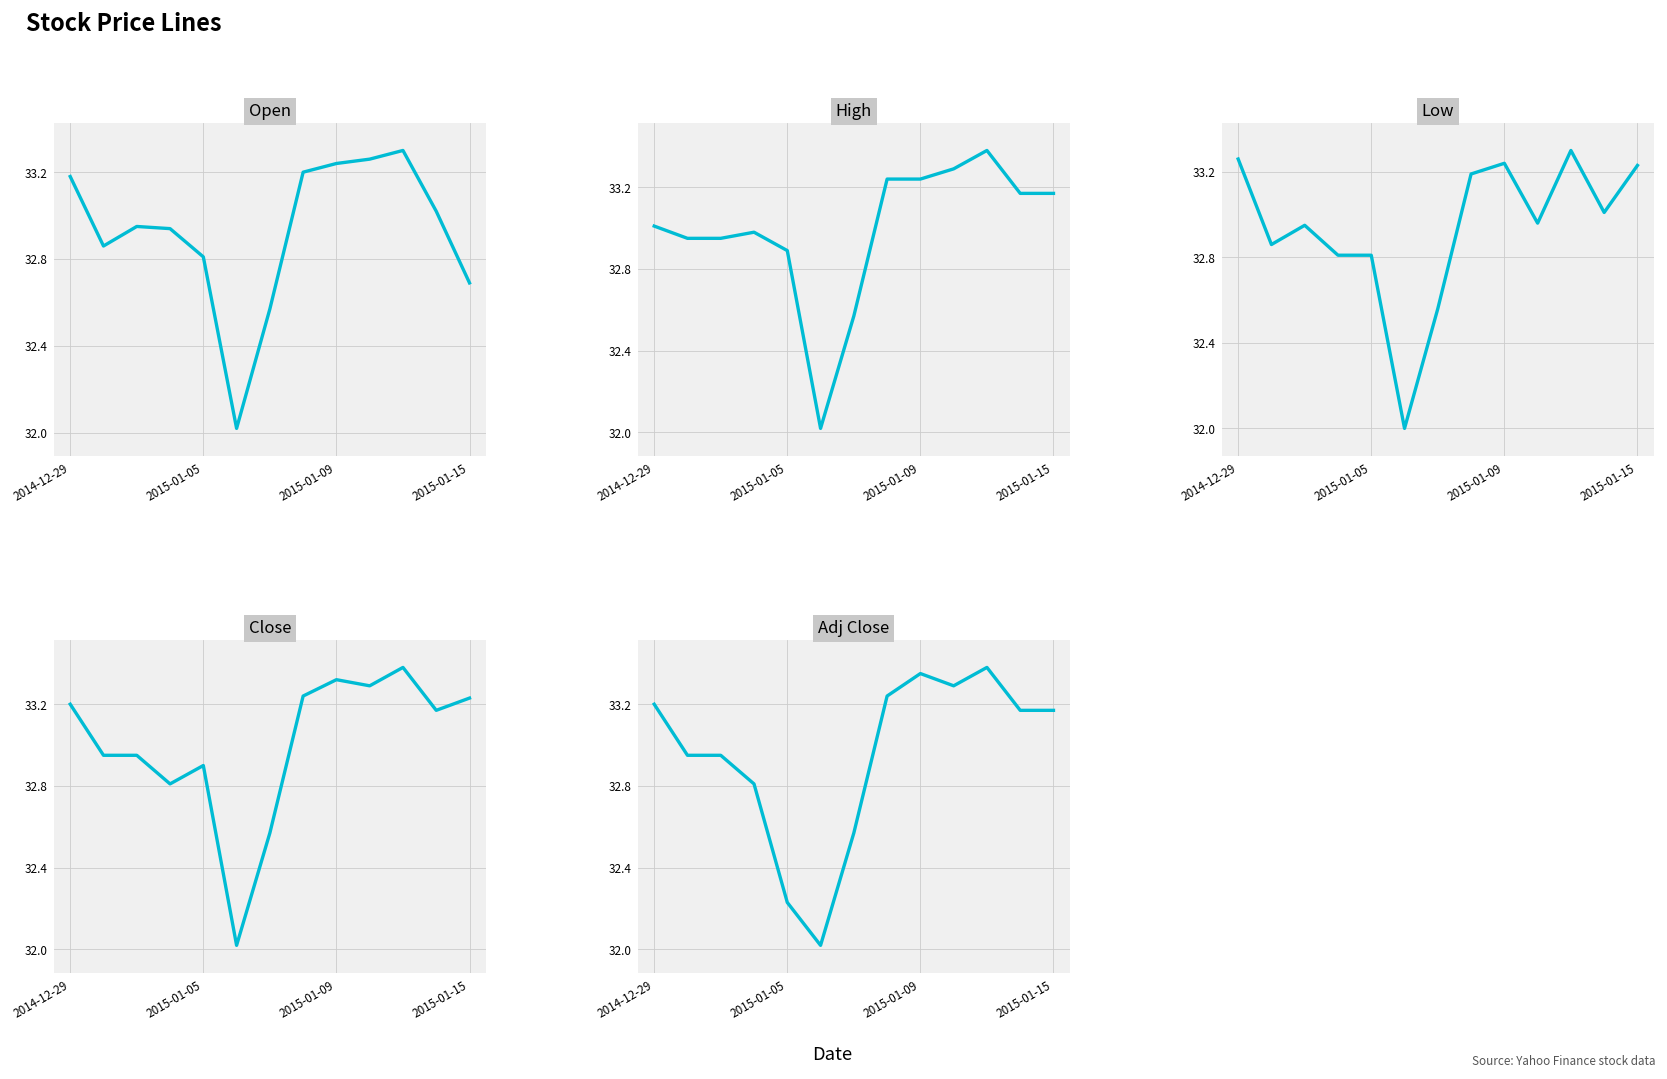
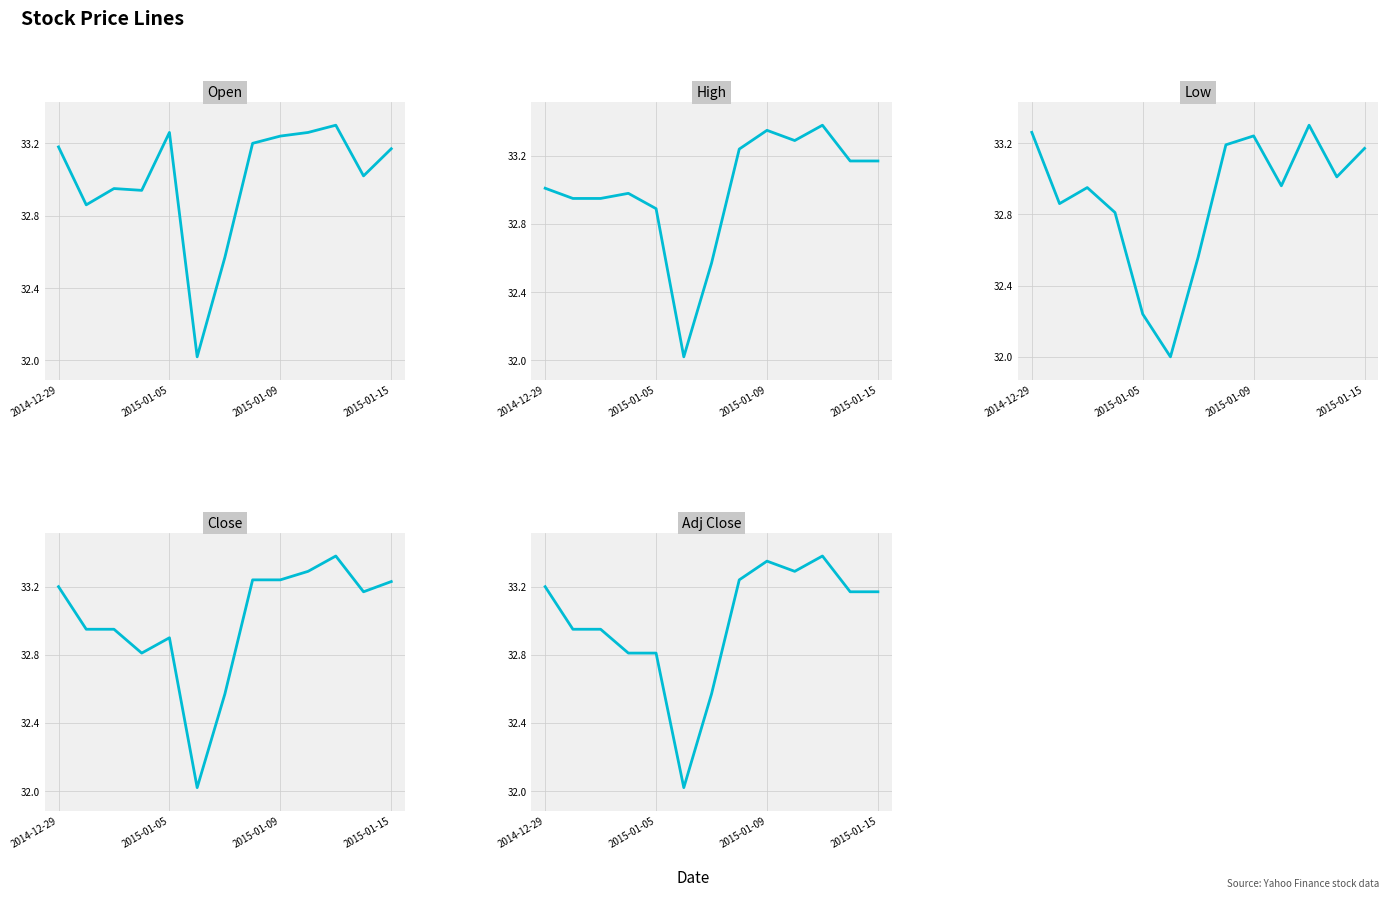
Open, 2015-01-05: 32.81 -> 33.26
Open, 2015-01-15: 32.69 -> 33.17
High, 2015-01-09: 33.24 -> 33.35
Low, 2015-01-05: 32.81 -> 32.24
Low, 2015-01-15: 33.23 -> 33.17
Close, 2015-01-09: 33.32 -> 33.24
Adj Close, 2015-01-05: 32.23 -> 32.81
